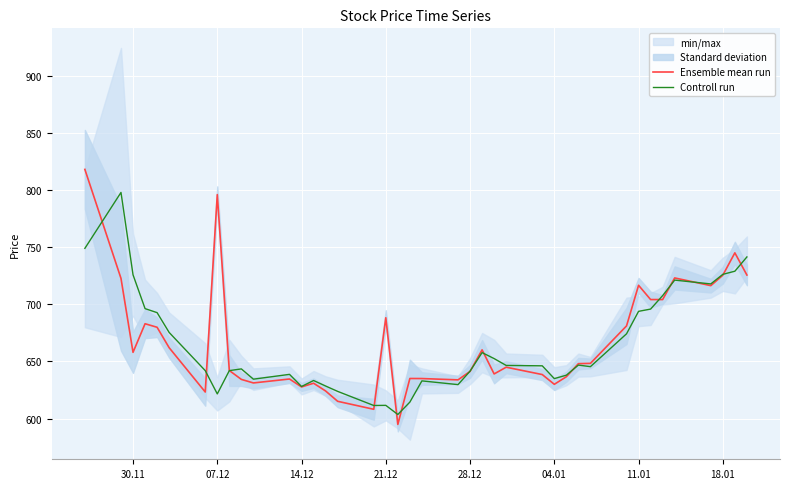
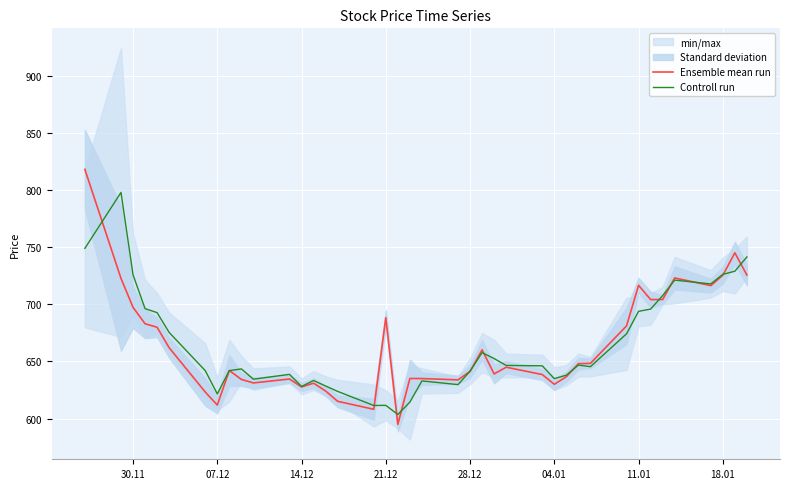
Ensemble mean run, 30.11: 658 -> 697
Ensemble mean run, 07.12: 796 -> 612
